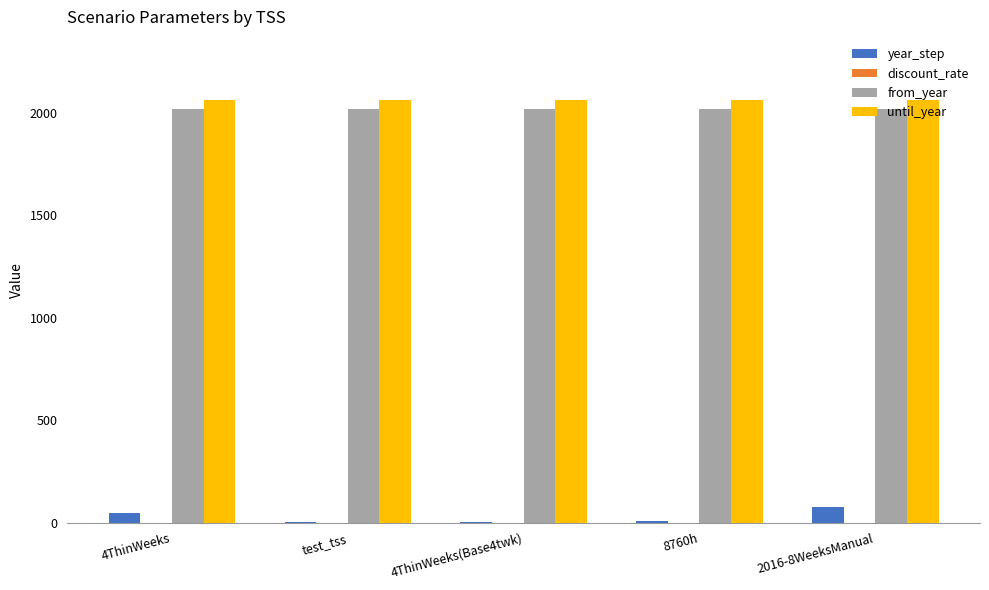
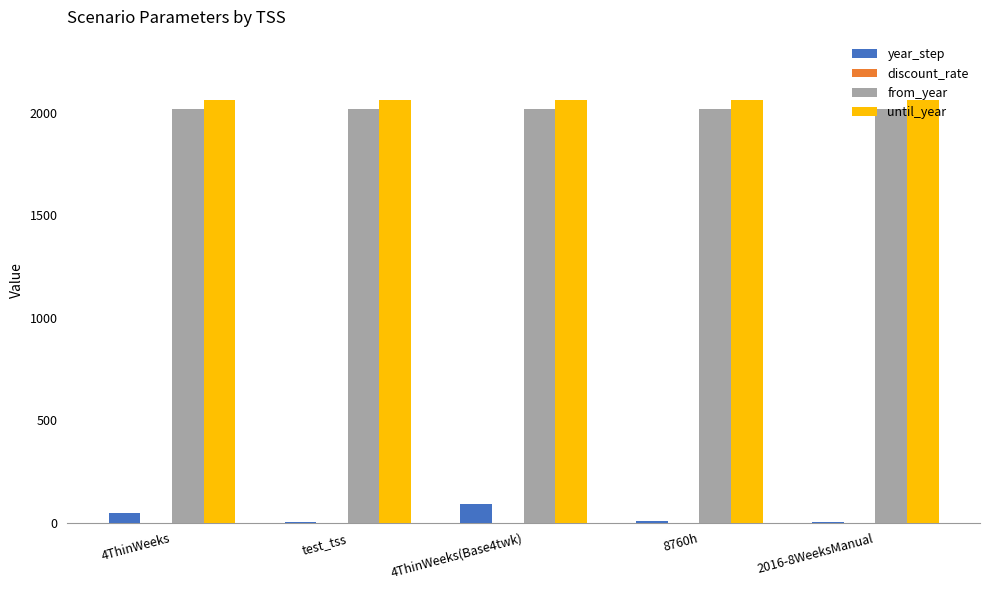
year_step, 4ThinWeeks(Base4twk): 10 -> 90
year_step, 2016-8WeeksManual: 80 -> 10
